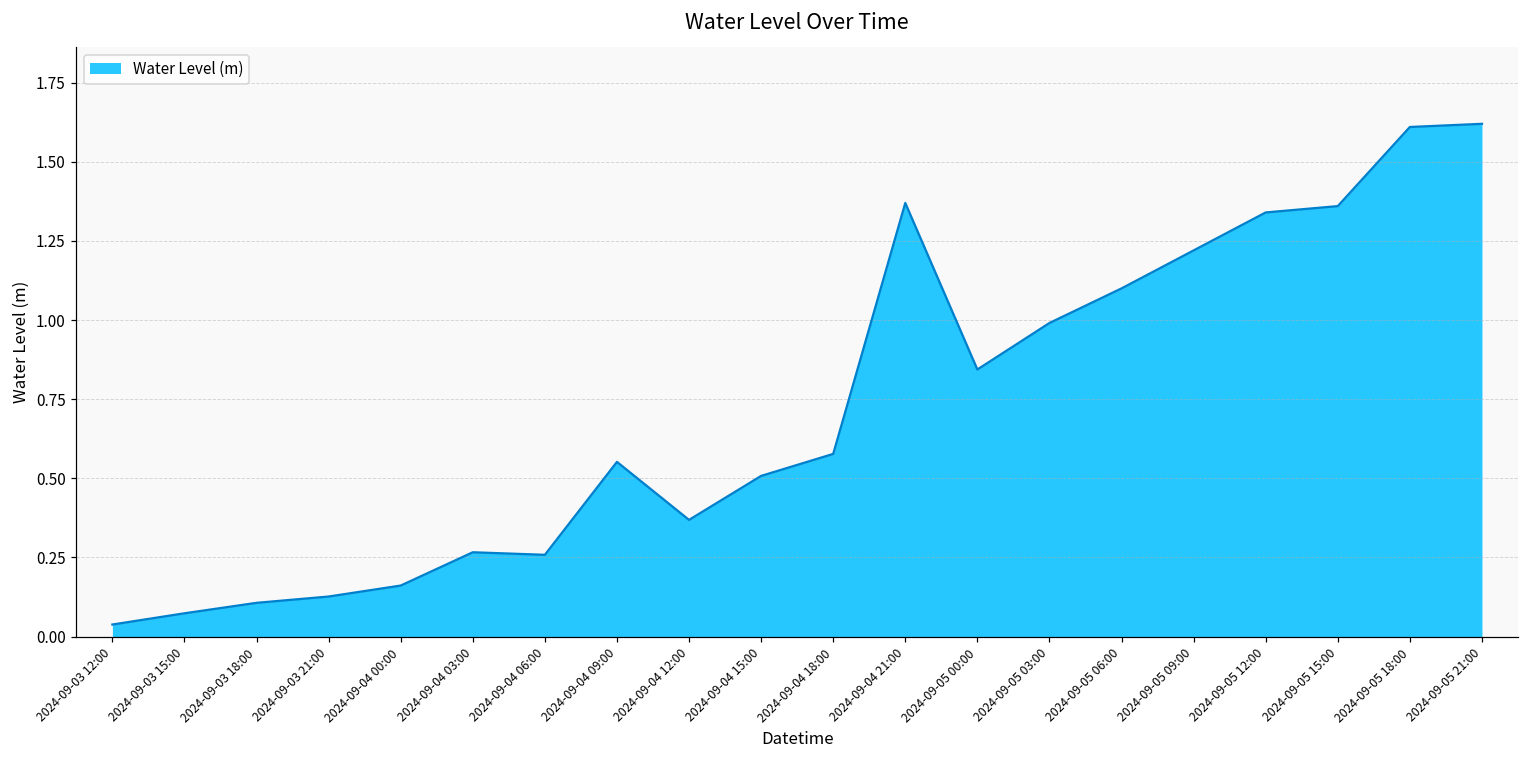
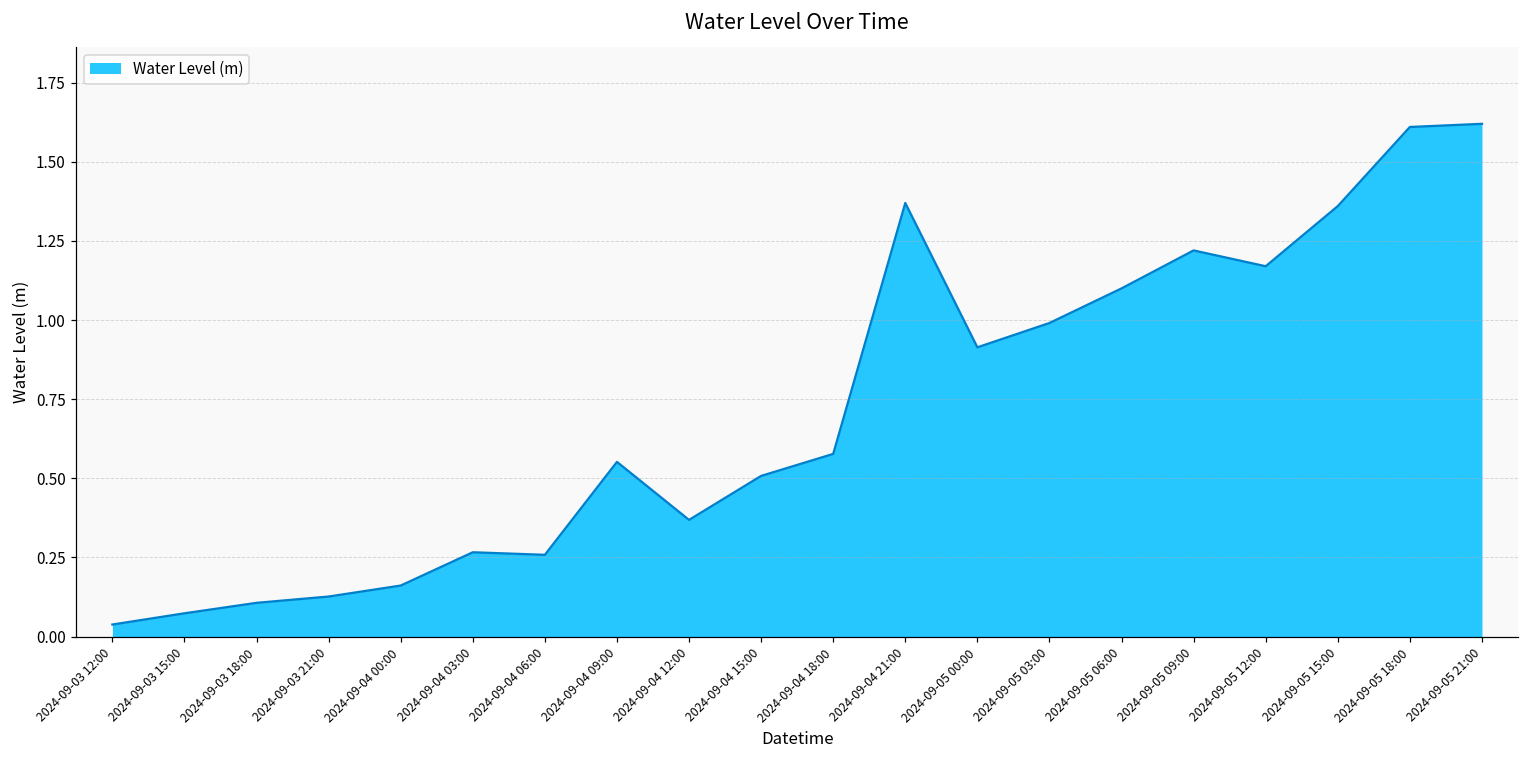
2024-09-05 00:00: 0.84 -> 0.91
2024-09-05 12:00: 1.34 -> 1.17
